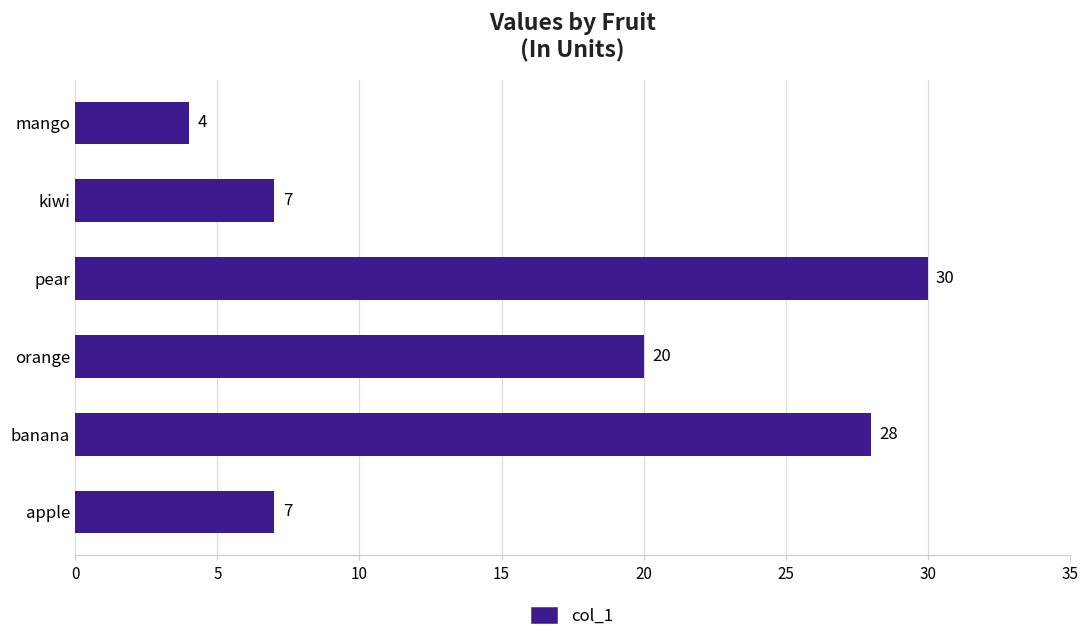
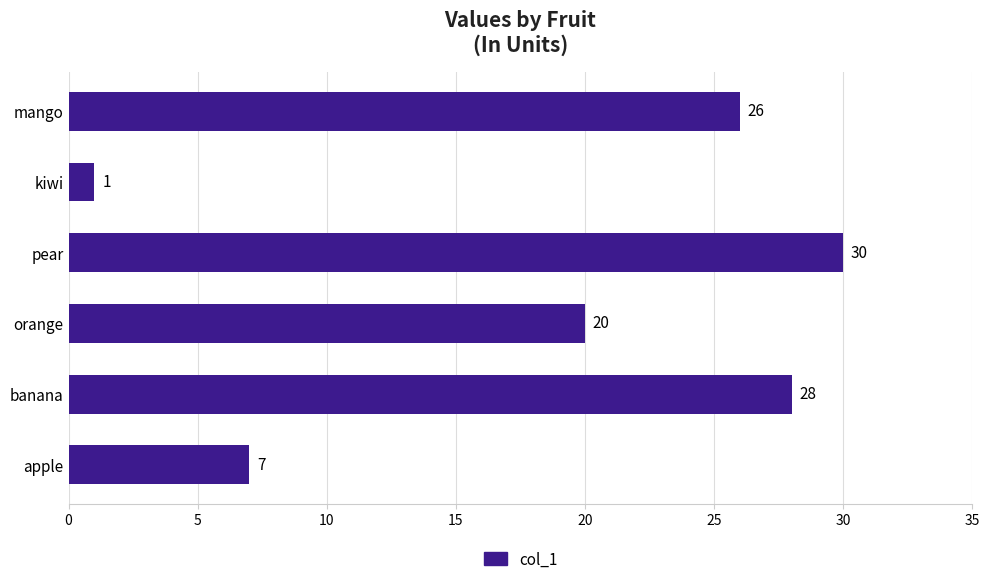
mango: 4 -> 26
kiwi: 7 -> 1
